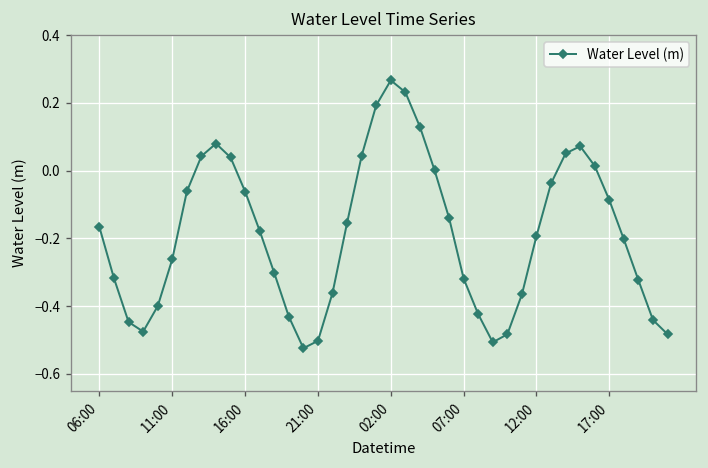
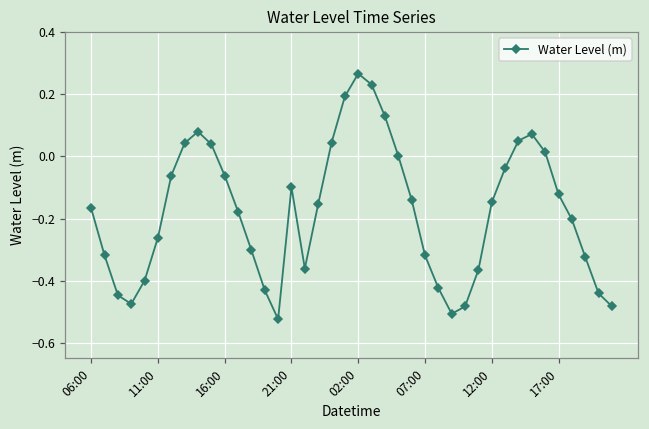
21:00: -0.50 -> -0.10
12:00: -0.19 -> -0.15
17:00: -0.09 -> -0.12
